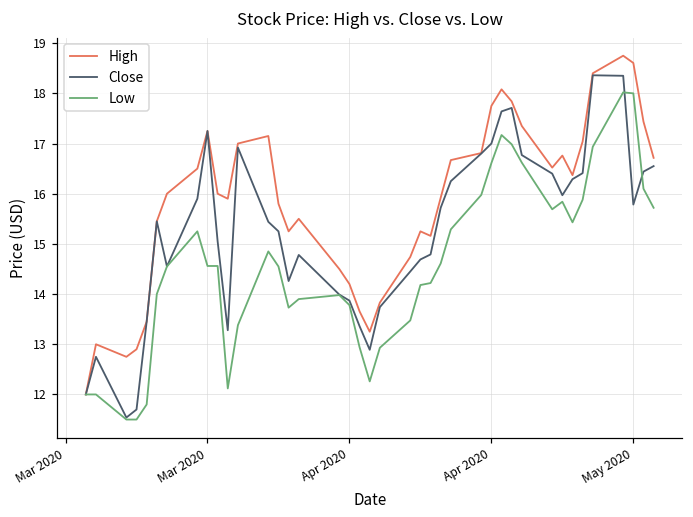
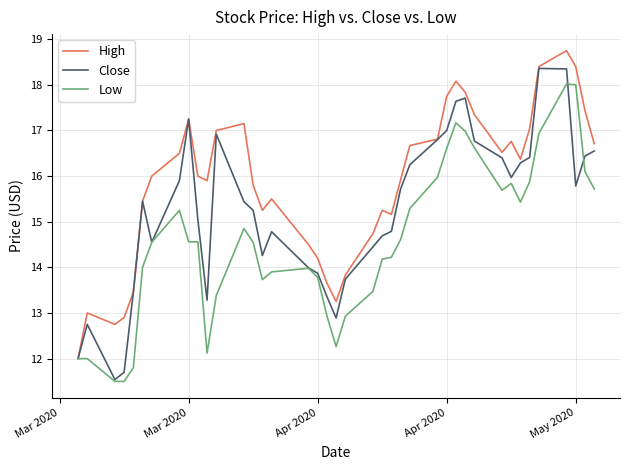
High, May 2020: 18.6 -> 18.4
